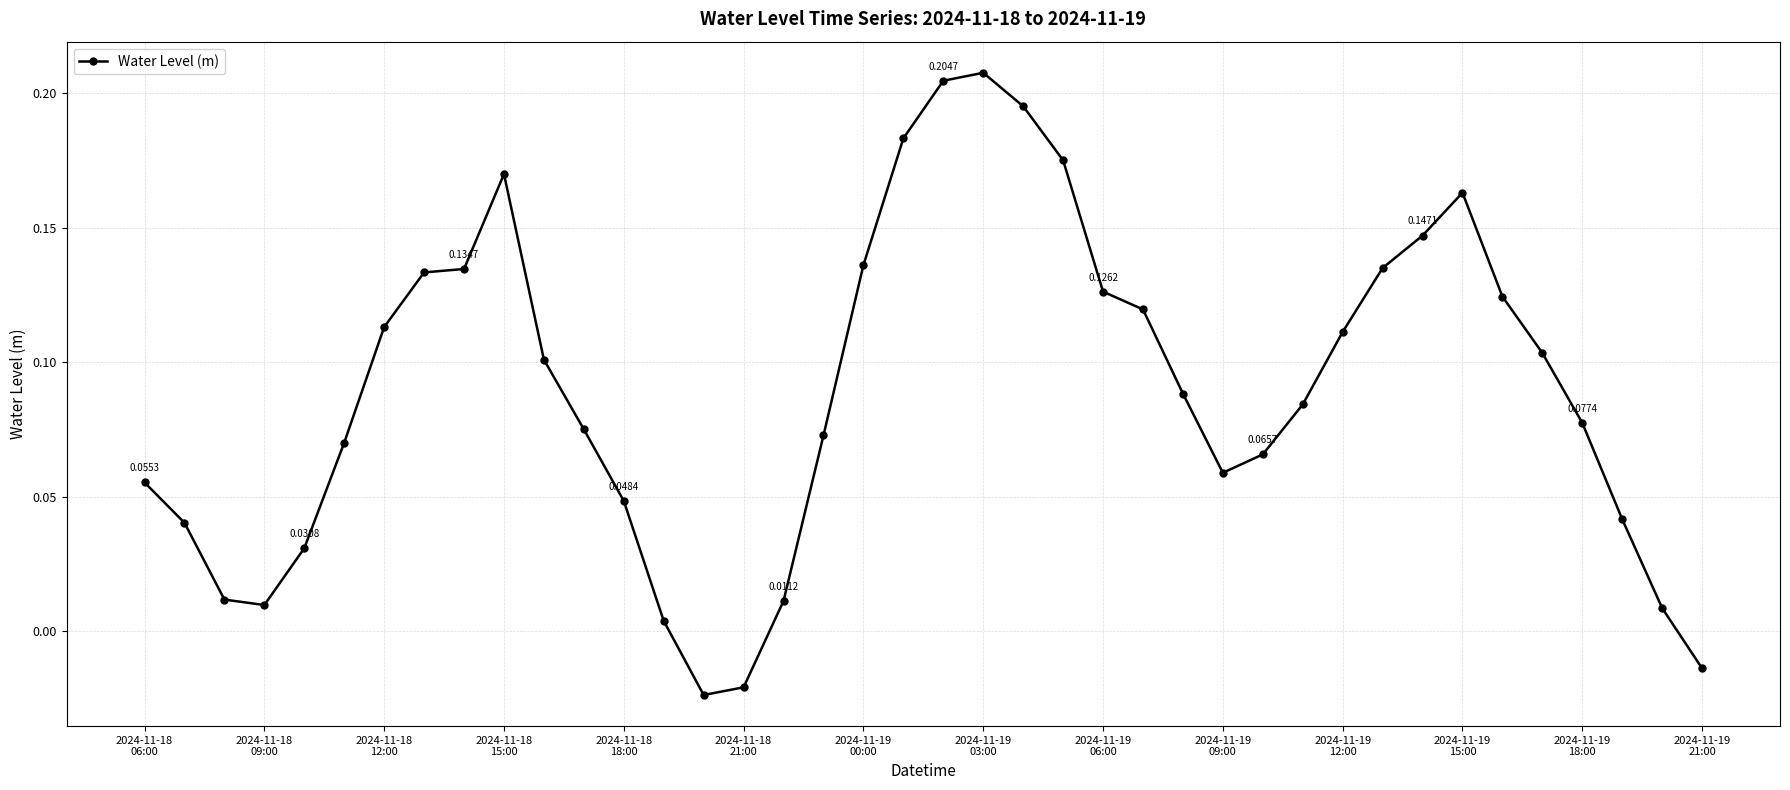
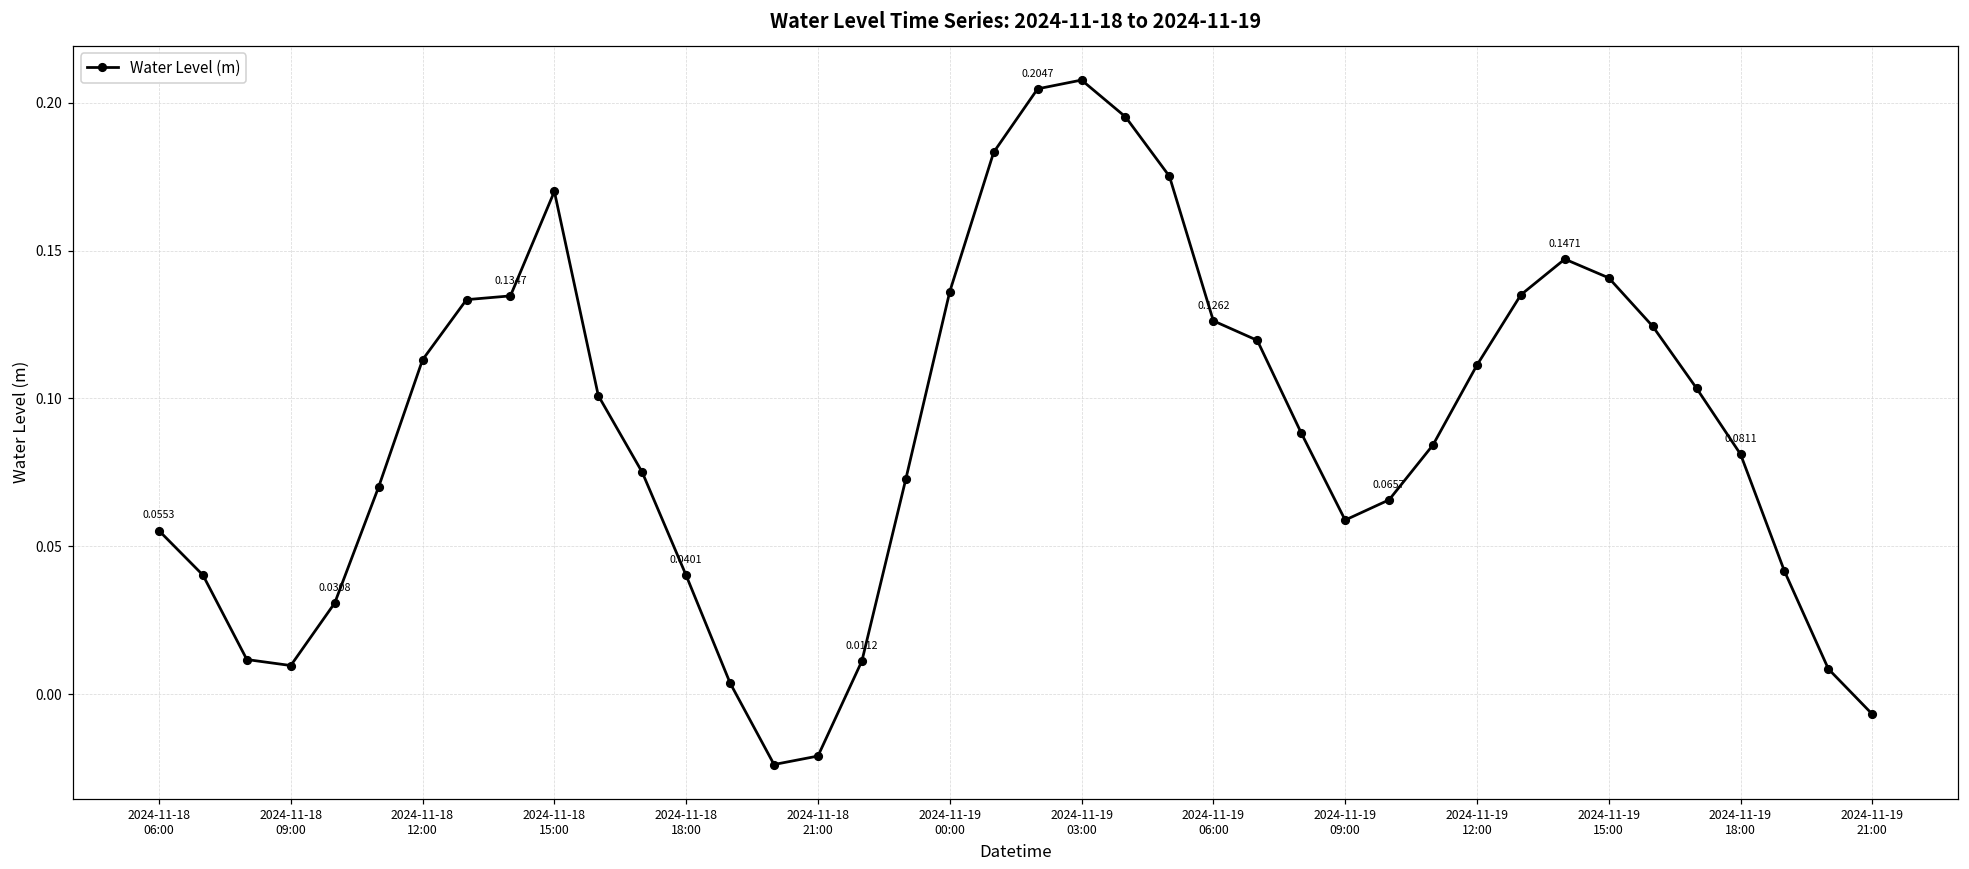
2024-11-18 18:00: 0.0484 -> 0.0401
2024-11-19 15:00: 0.163 -> 0.141
2024-11-19 18:00: 0.0774 -> 0.0811
2024-11-19 21:00: -0.014 -> -0.007
